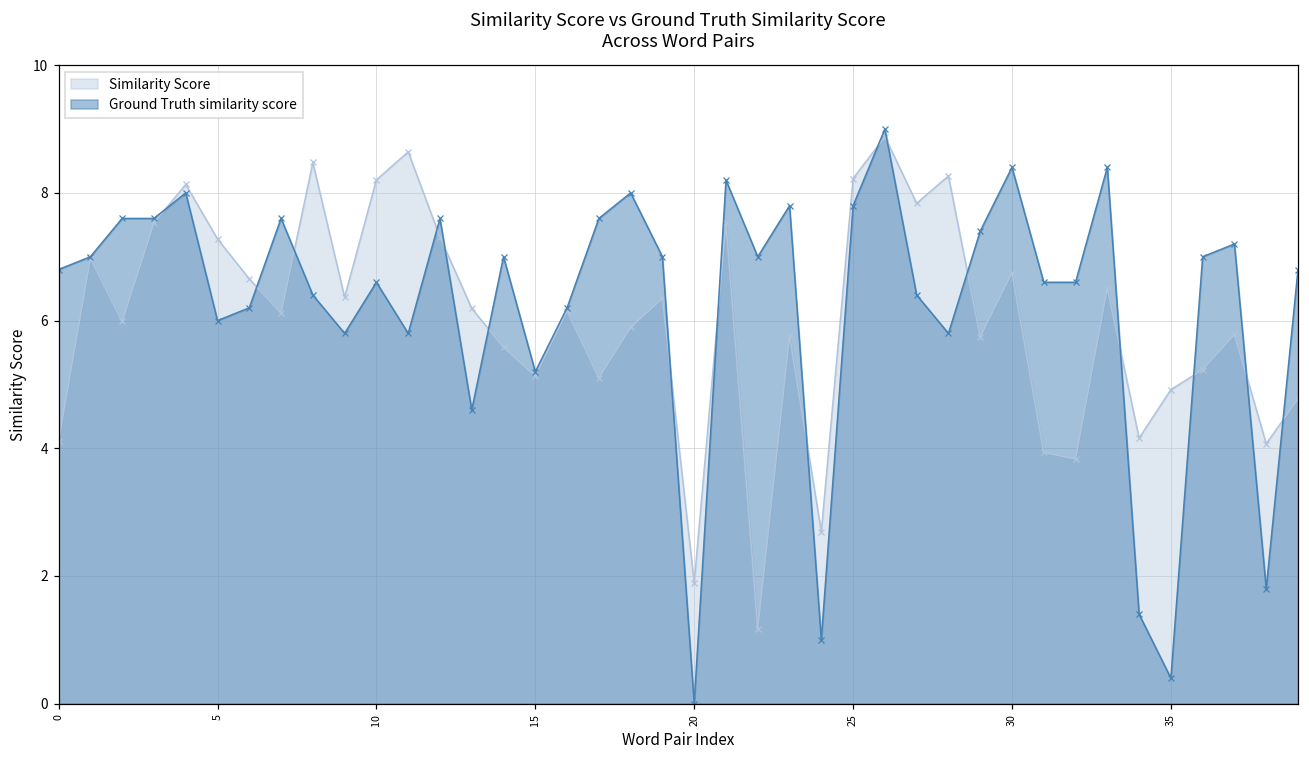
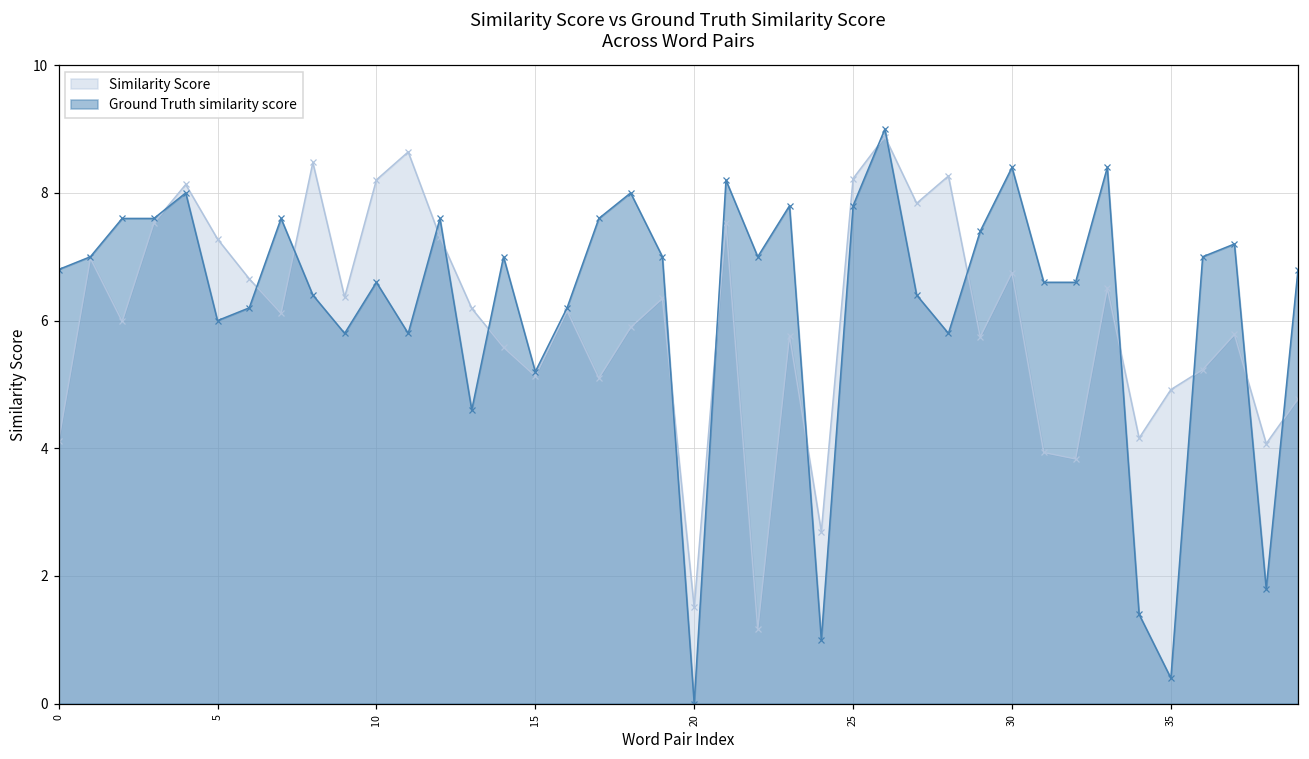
Similarity Score, 20: 1.9 -> 1.5
